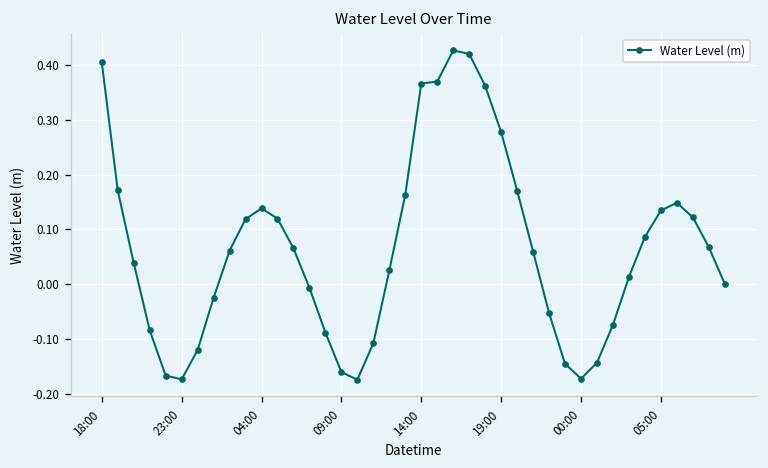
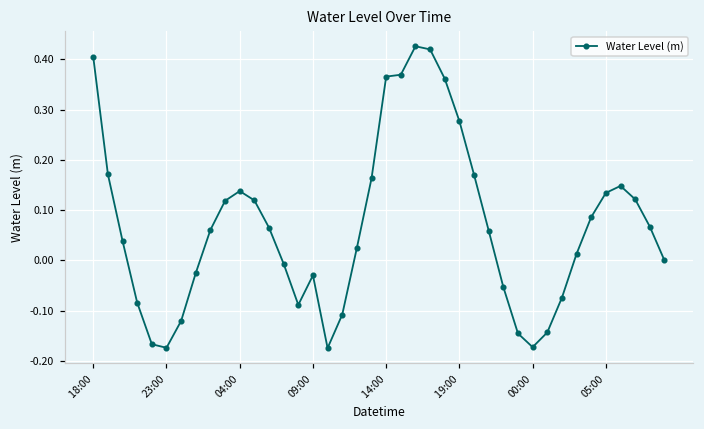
09:00: -0.16 -> -0.03
